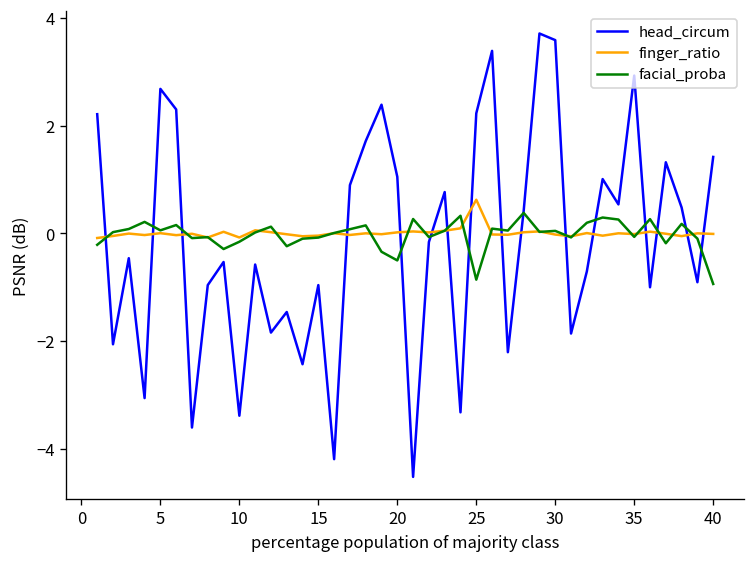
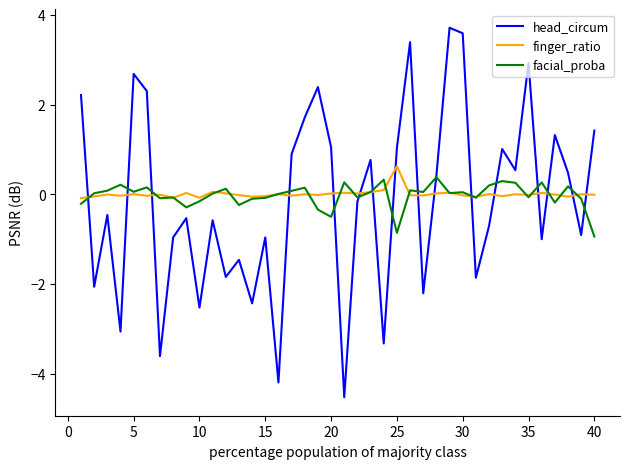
head_circum, 10: -3.4 -> -2.5
head_circum, 25: 2.2 -> 1.0
